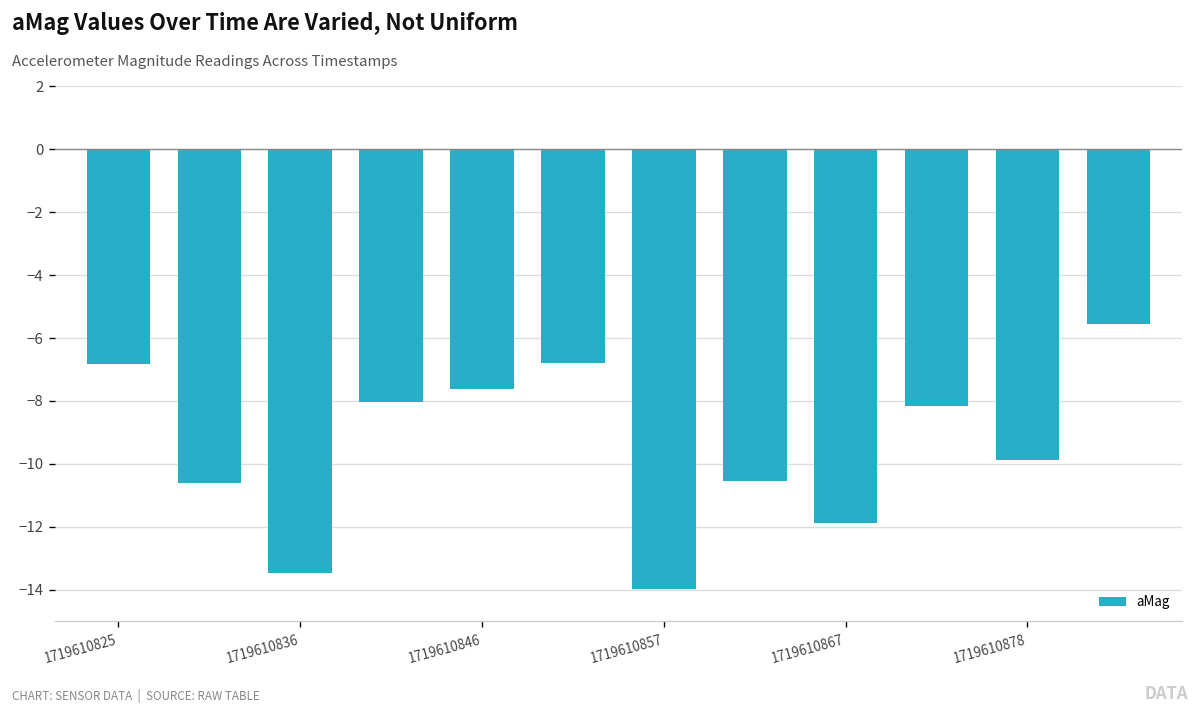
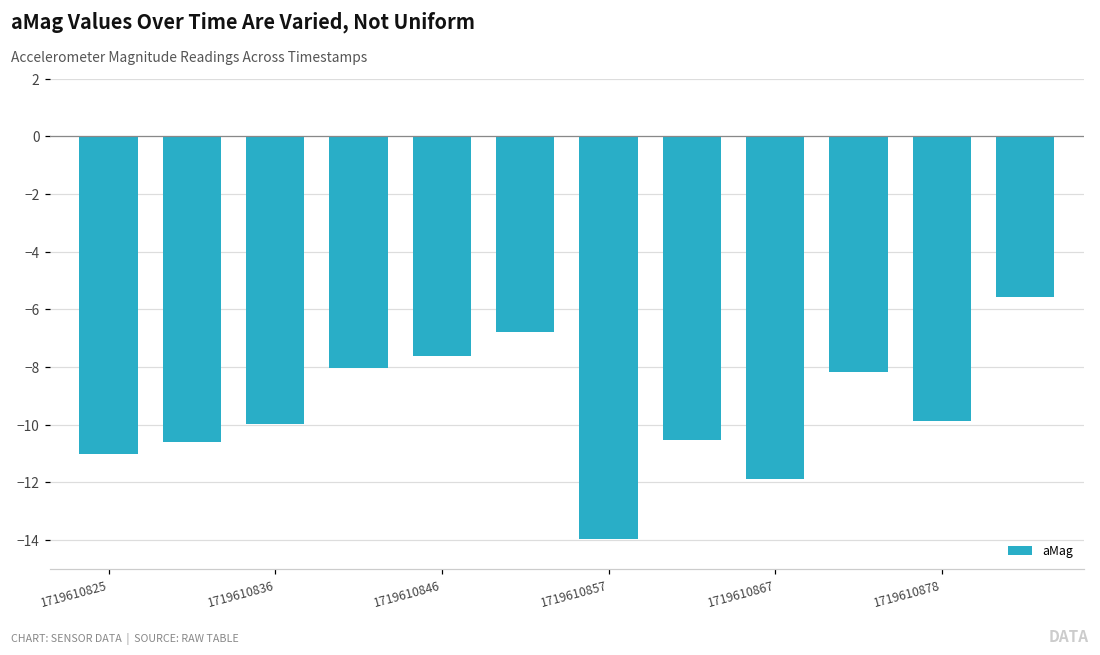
1719610825: -6.8 -> -11.0
1719610836: -13.5 -> -10.0
